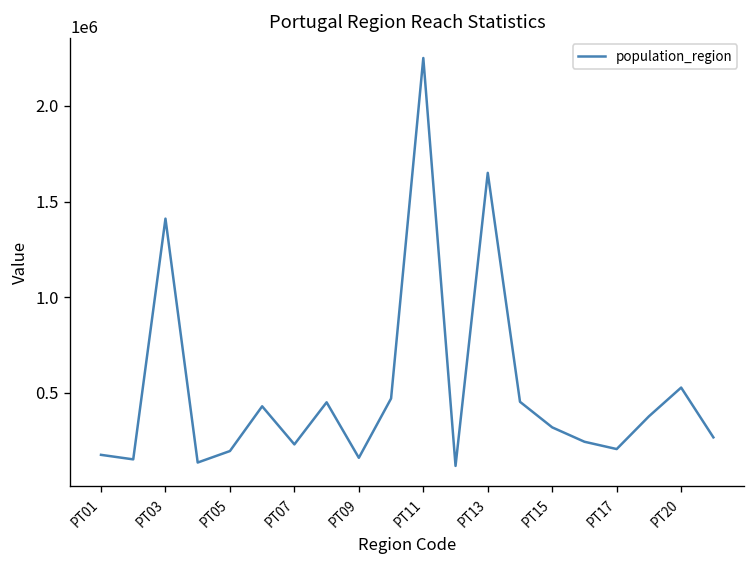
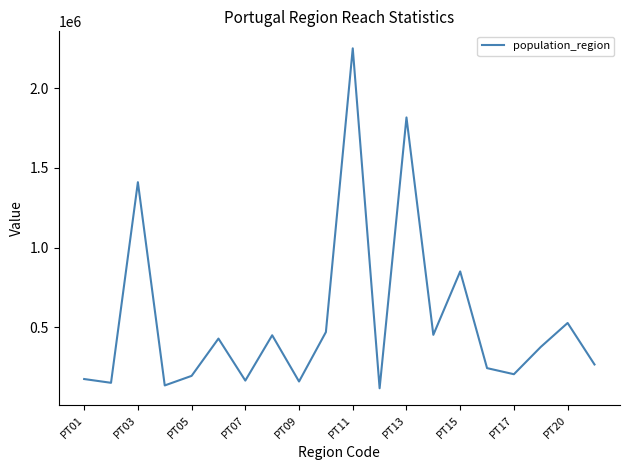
PT07: 230000 -> 170000
PT13: 1650000 -> 1820000
PT15: 320000 -> 850000
